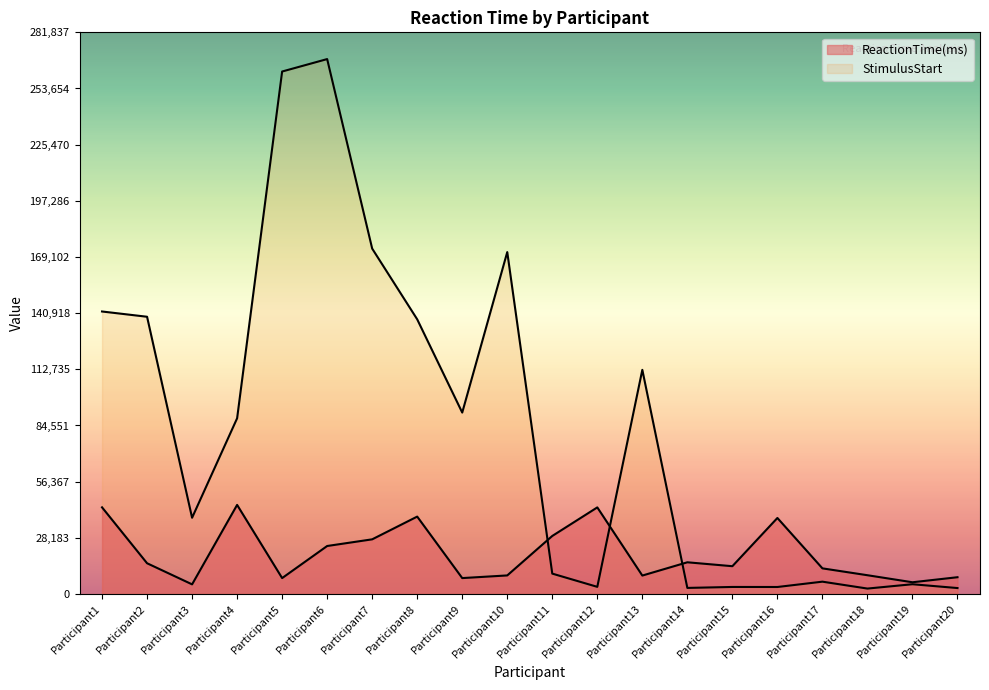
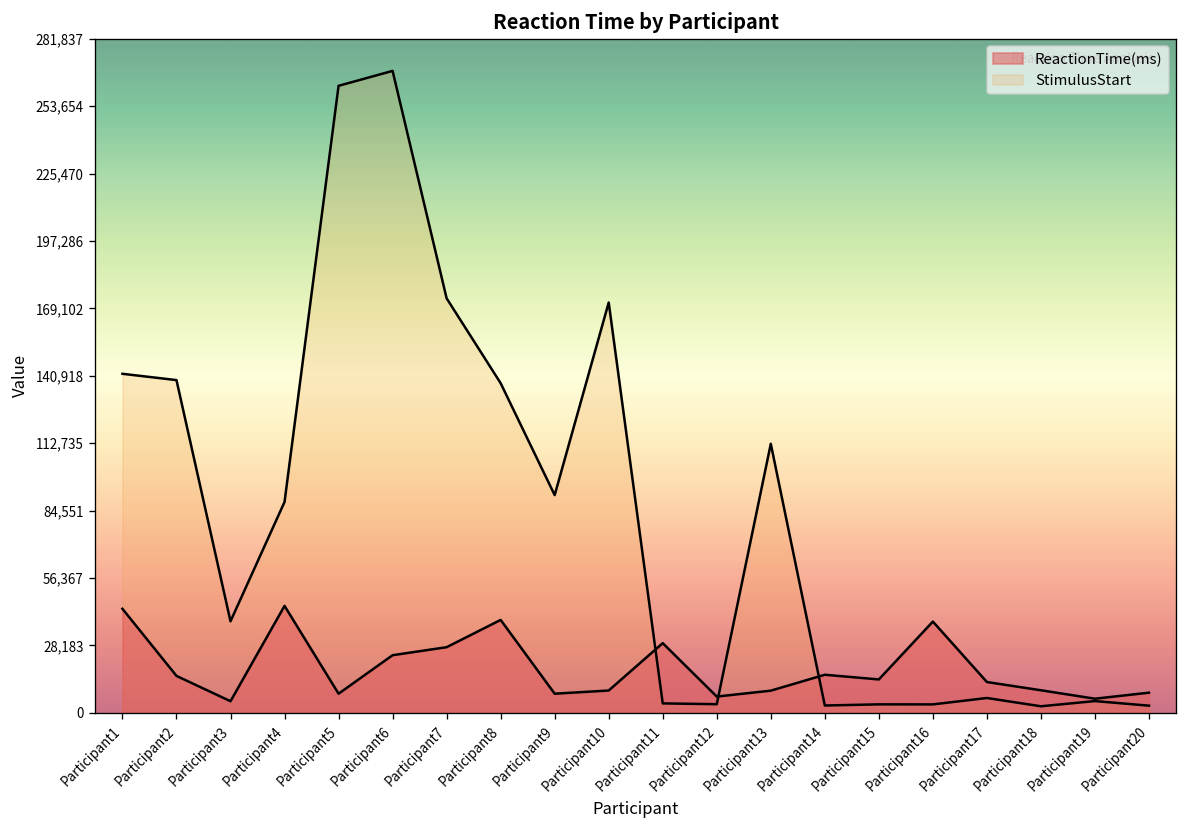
StimulusStart, Participant11: 10,000 -> 4,000
ReactionTime(ms), Participant12: 43,000 -> 7,000
